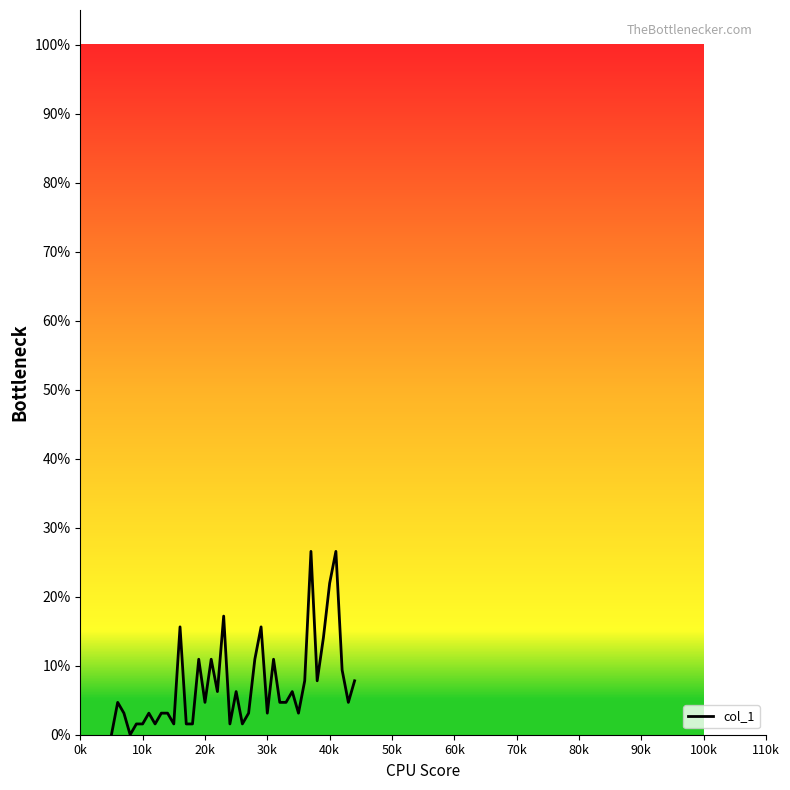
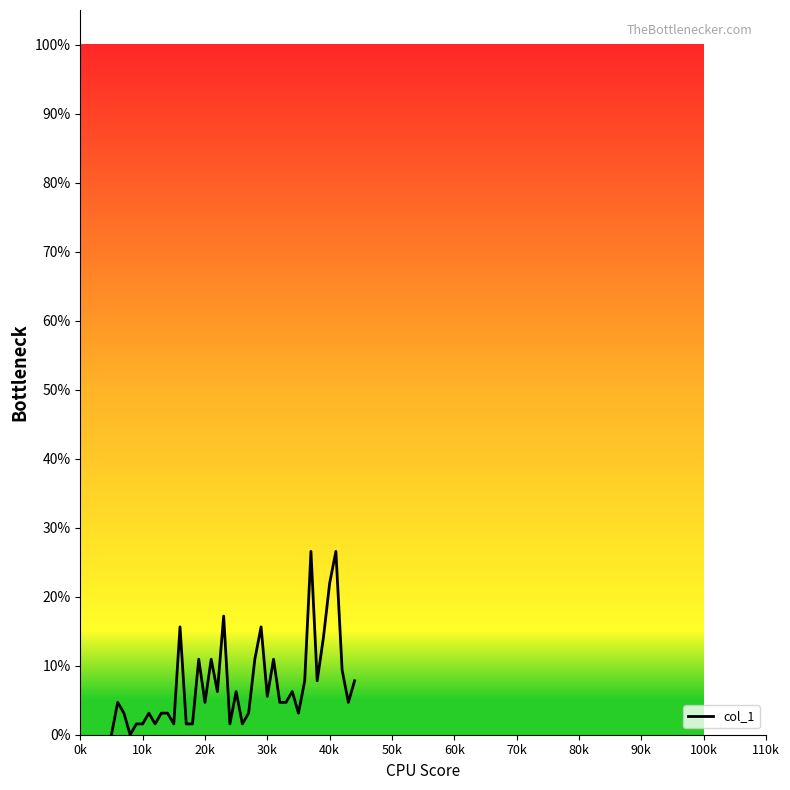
30k: 3% -> 6%
